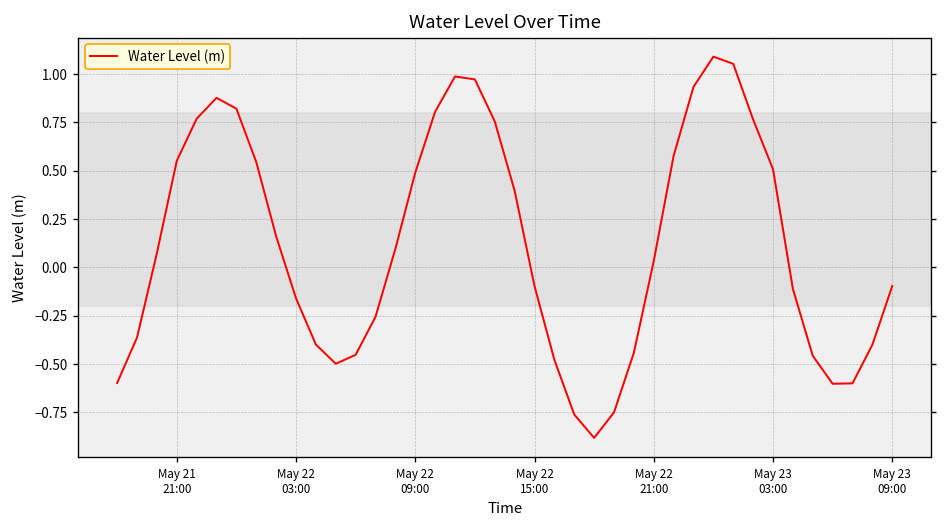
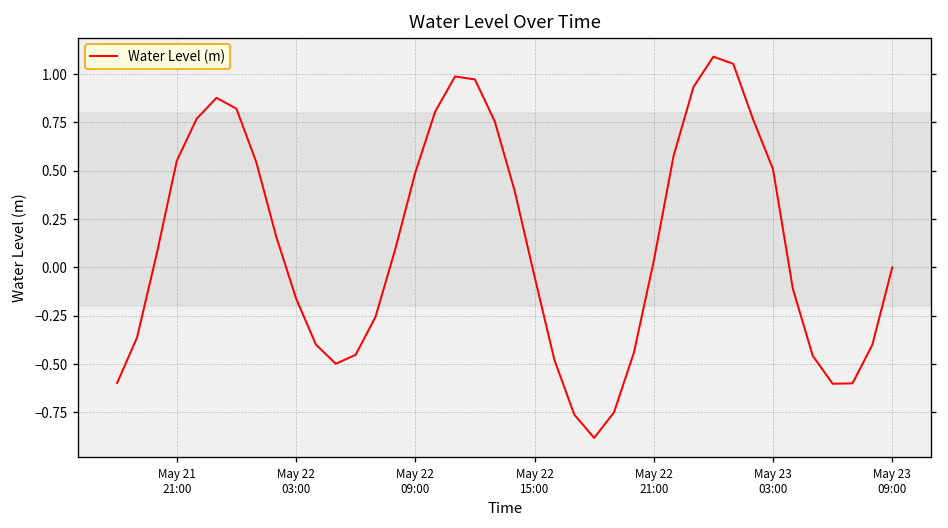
May 22 15:00: -0.10 -> -0.05
May 23 09:00: -0.10 -> 0.00
